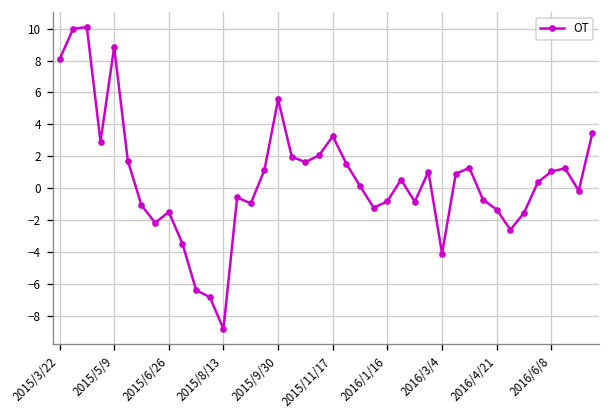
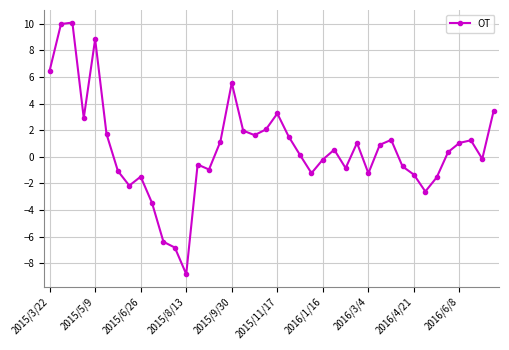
2015/3/22: 8.1 -> 6.5
2016/1/16: -0.8 -> -0.2
2016/3/4: -4.1 -> -1.2
